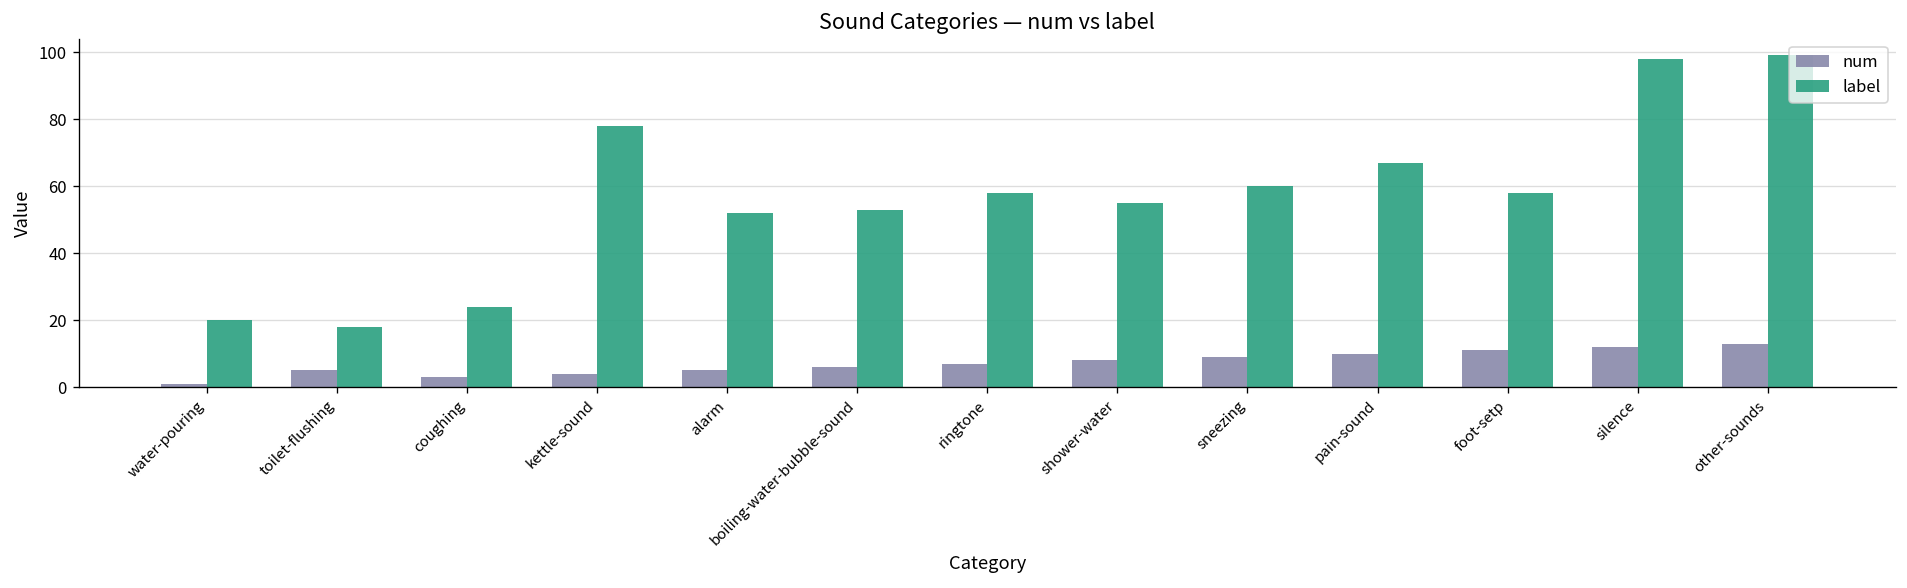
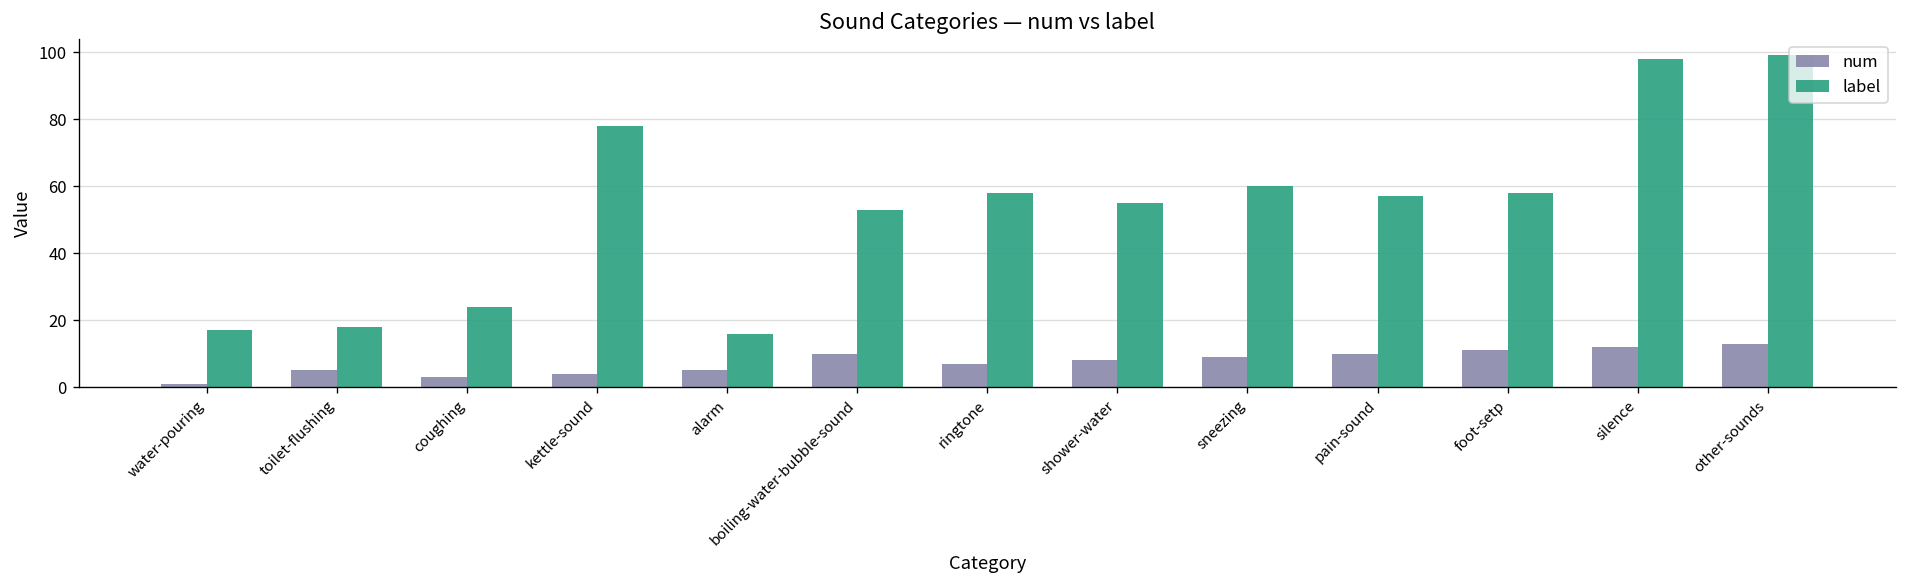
label, water-pouring: 20 -> 17
label, alarm: 52 -> 16
num, boiling-water-bubble-sound: 6 -> 10
label, pain-sound: 67 -> 57
